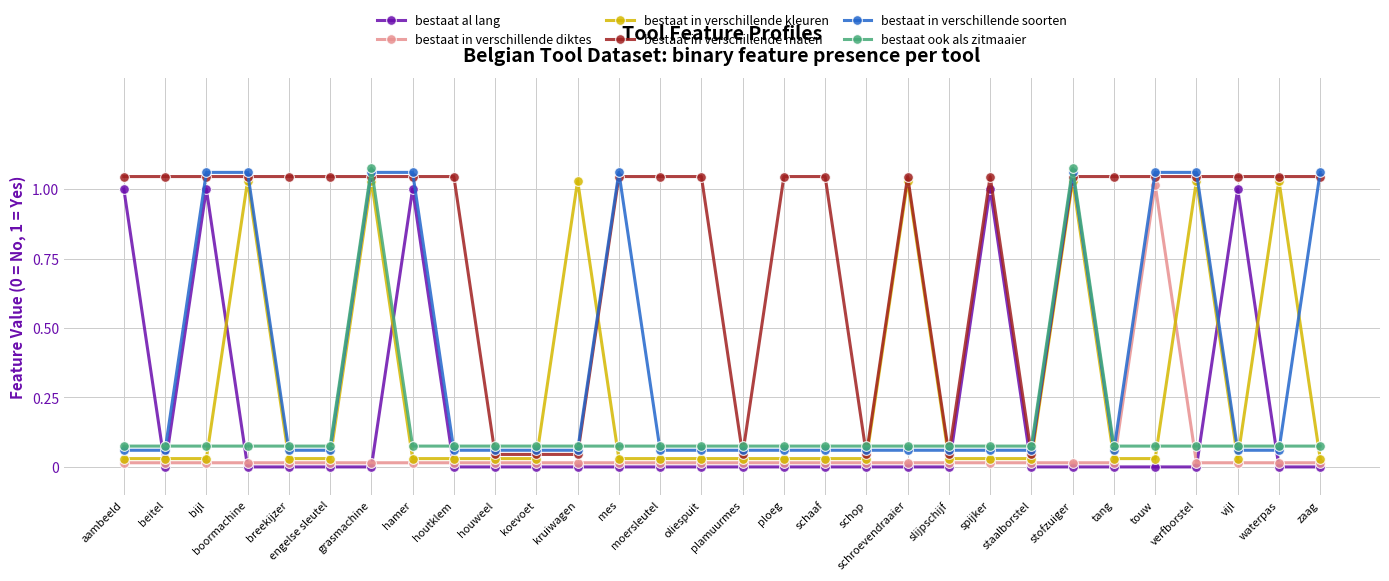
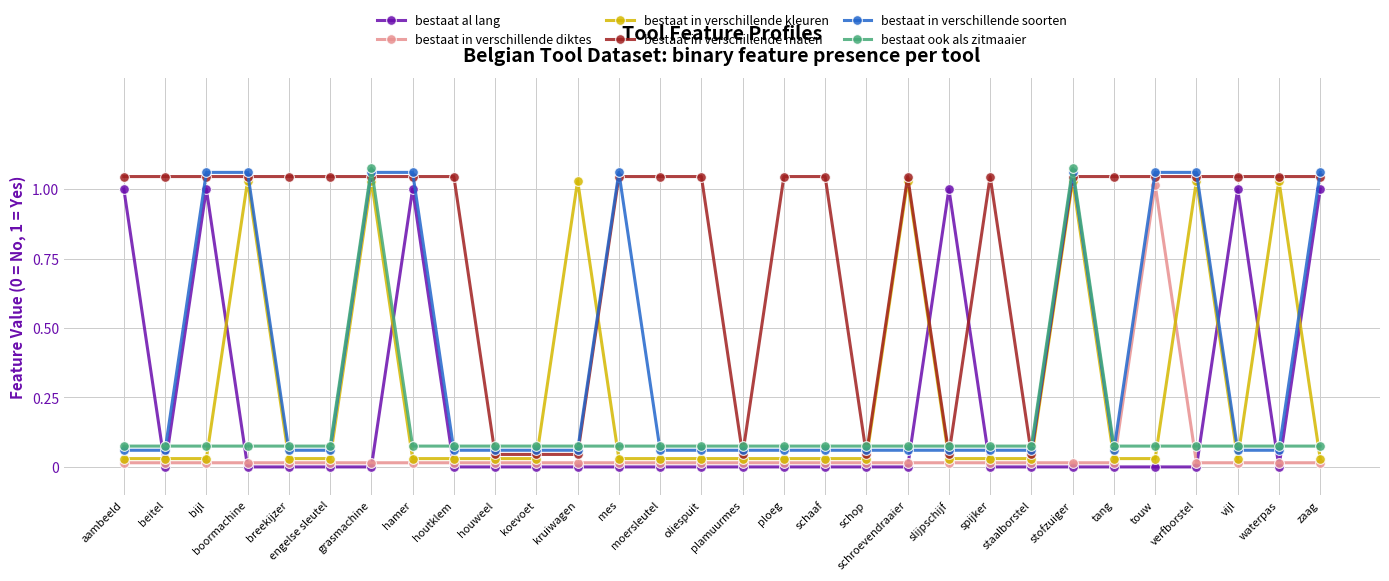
bestaat al lang, slijpschijf: 0 -> 1
bestaat al lang, spijker: 1 -> 0
bestaat al lang, zaag: 0 -> 1
